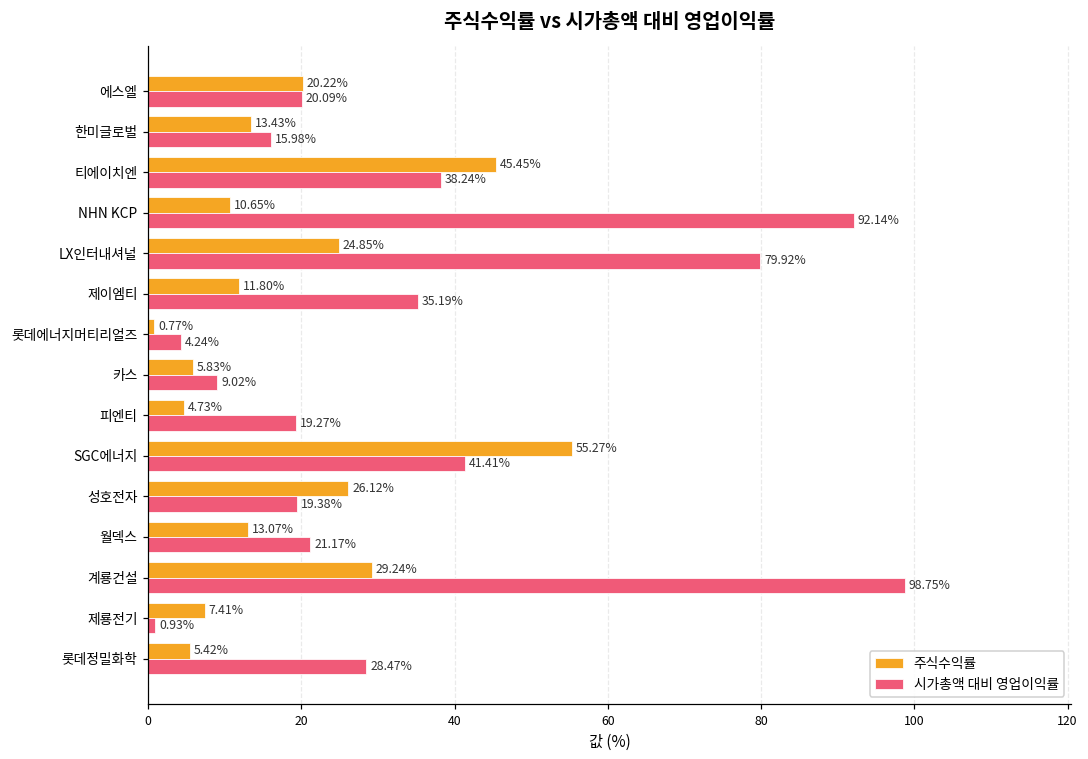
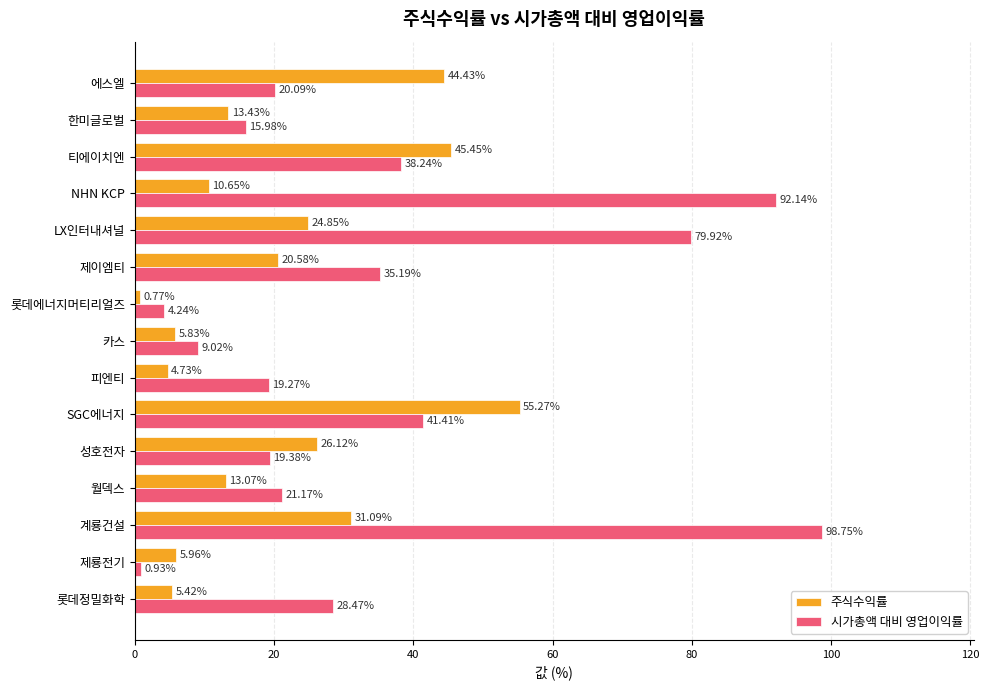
주식수익률, 에스엘: 20.22% -> 44.43%
주식수익률, 제이엠티: 11.80% -> 20.58%
주식수익률, 계룡건설: 29.24% -> 31.09%
주식수익률, 제룡전기: 7.41% -> 5.96%
